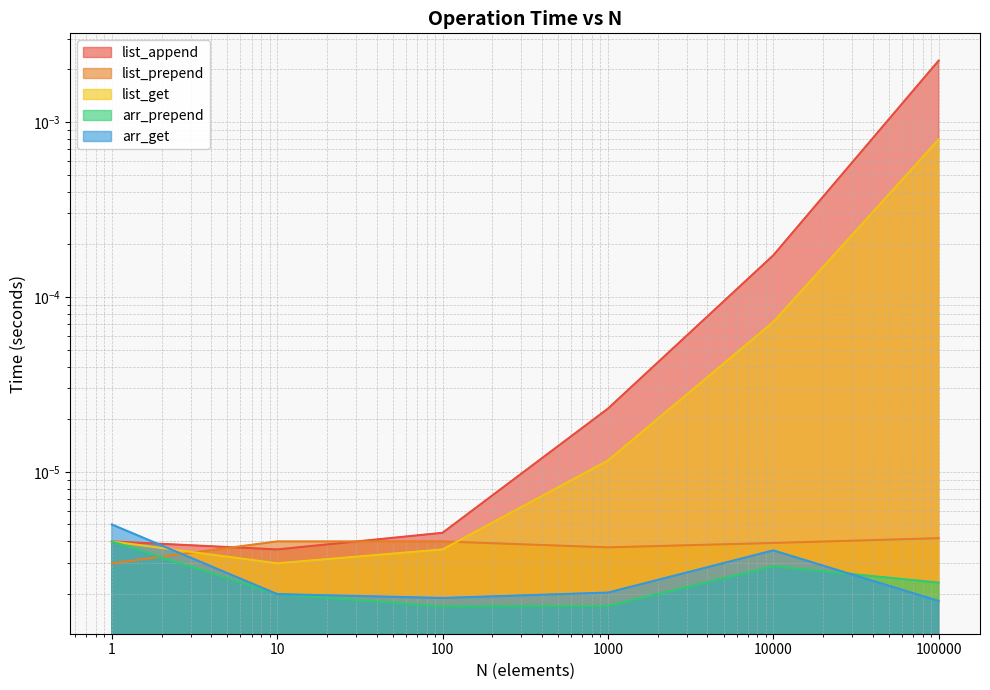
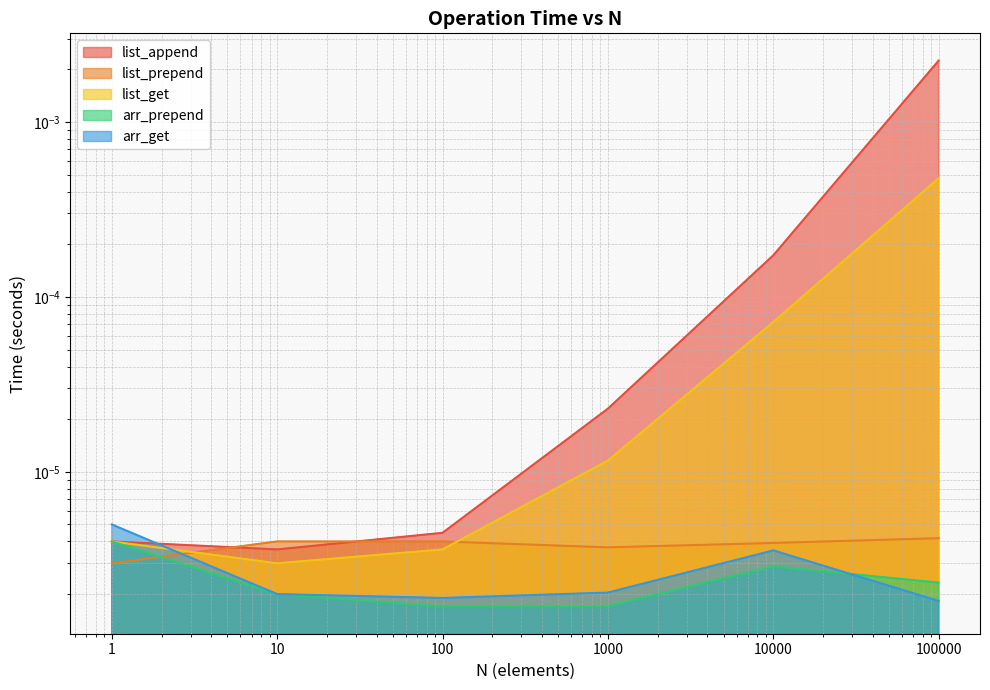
list_get, 100000: 0.0008 -> 0.00048
